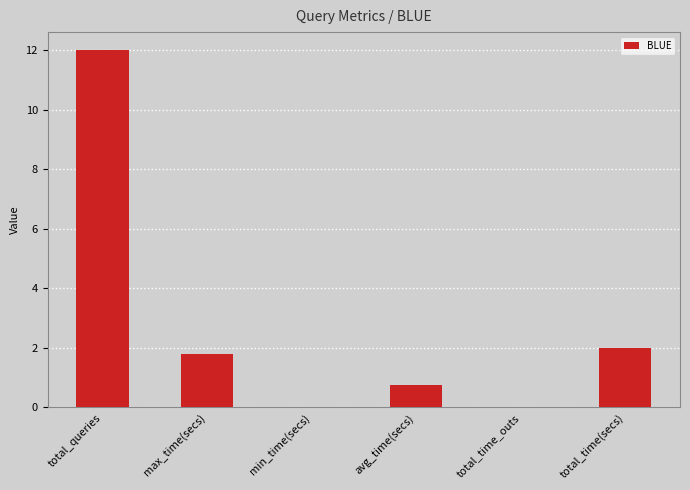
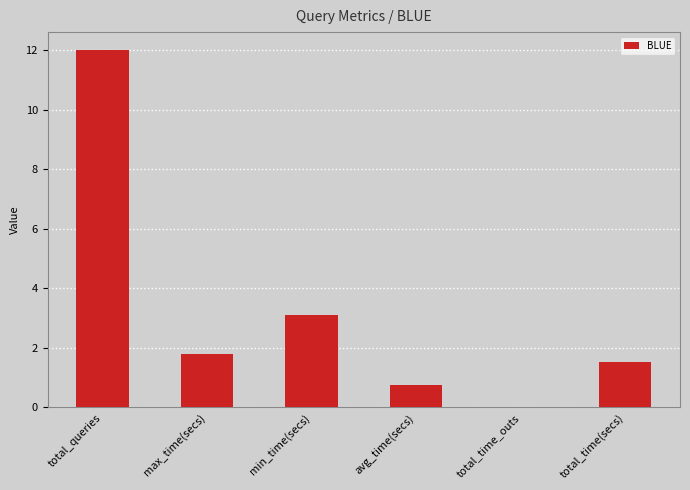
min_time(secs): 0.0 -> 3.1
total_time(secs): 2.0 -> 1.5
